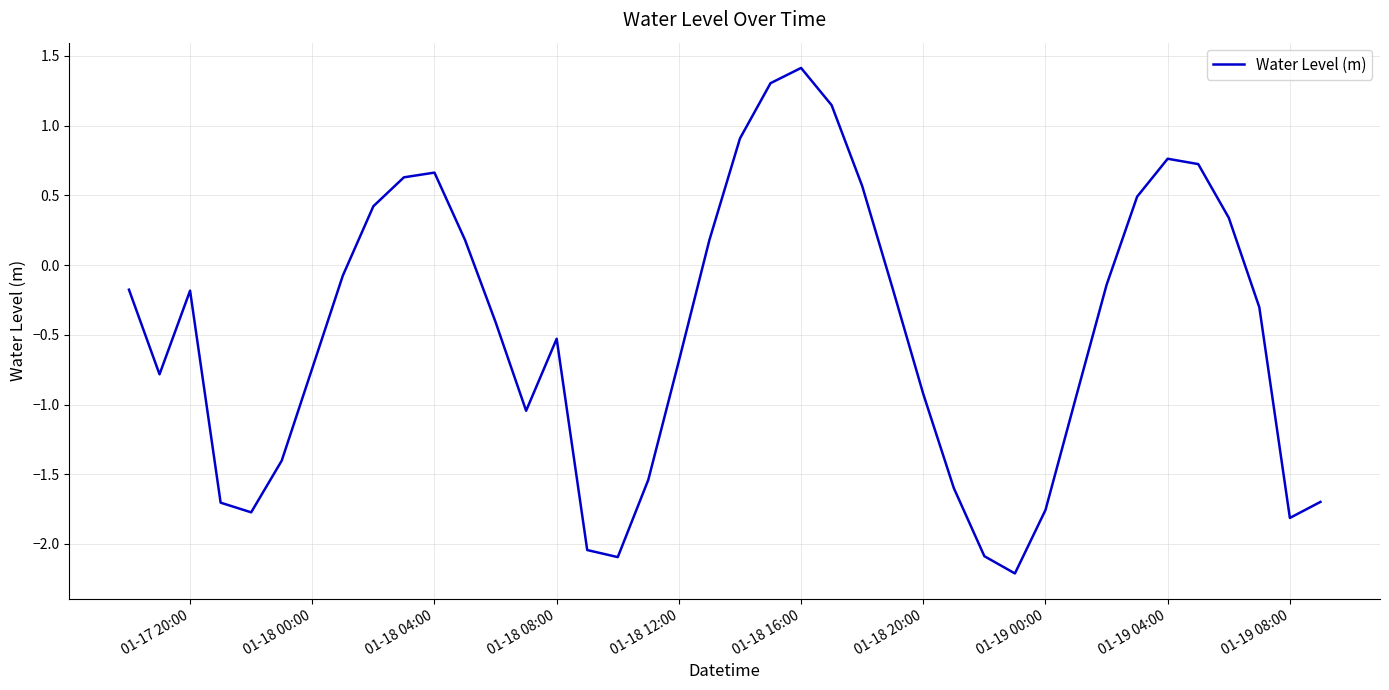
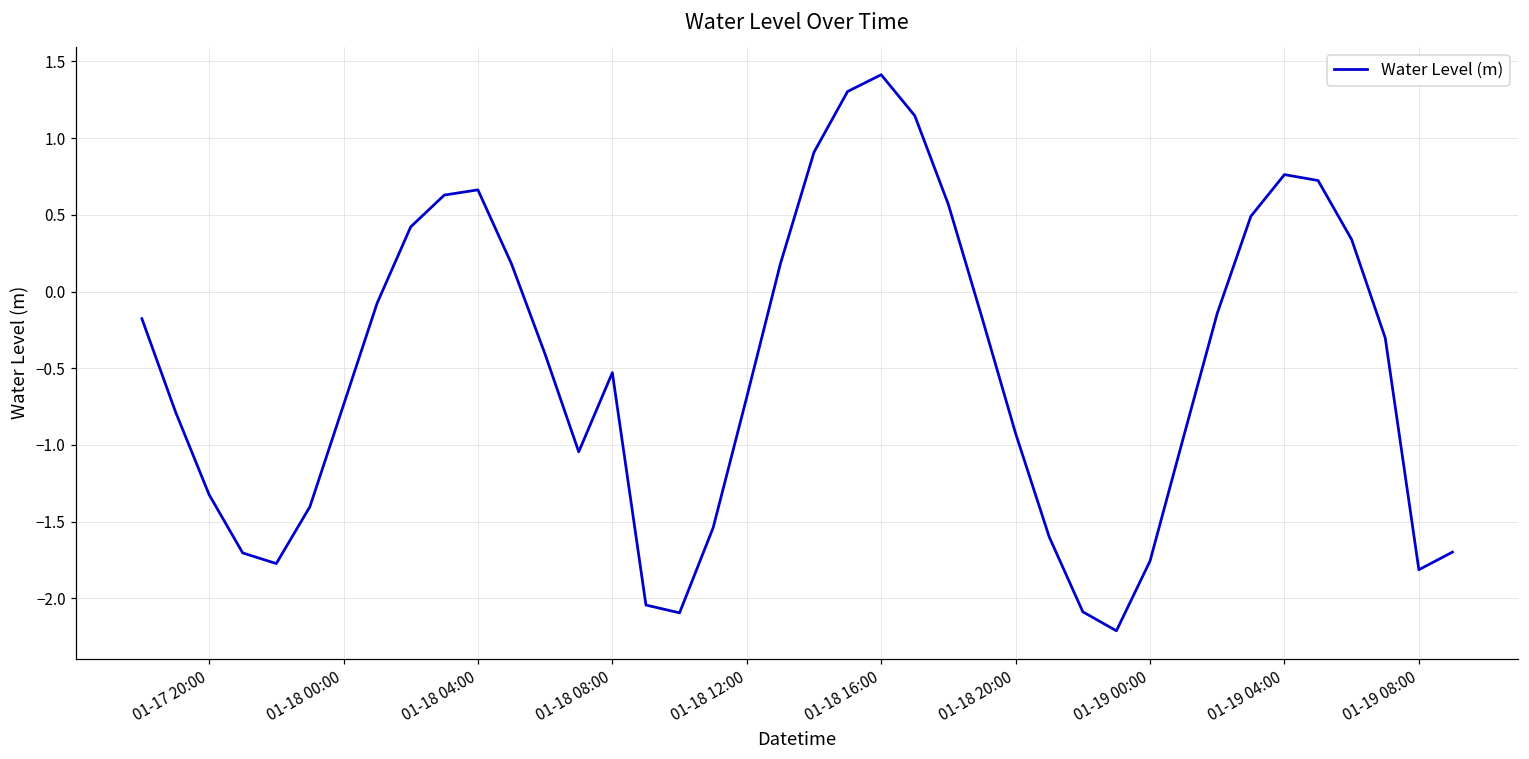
01-17 20:00: -0.18 -> -1.32
